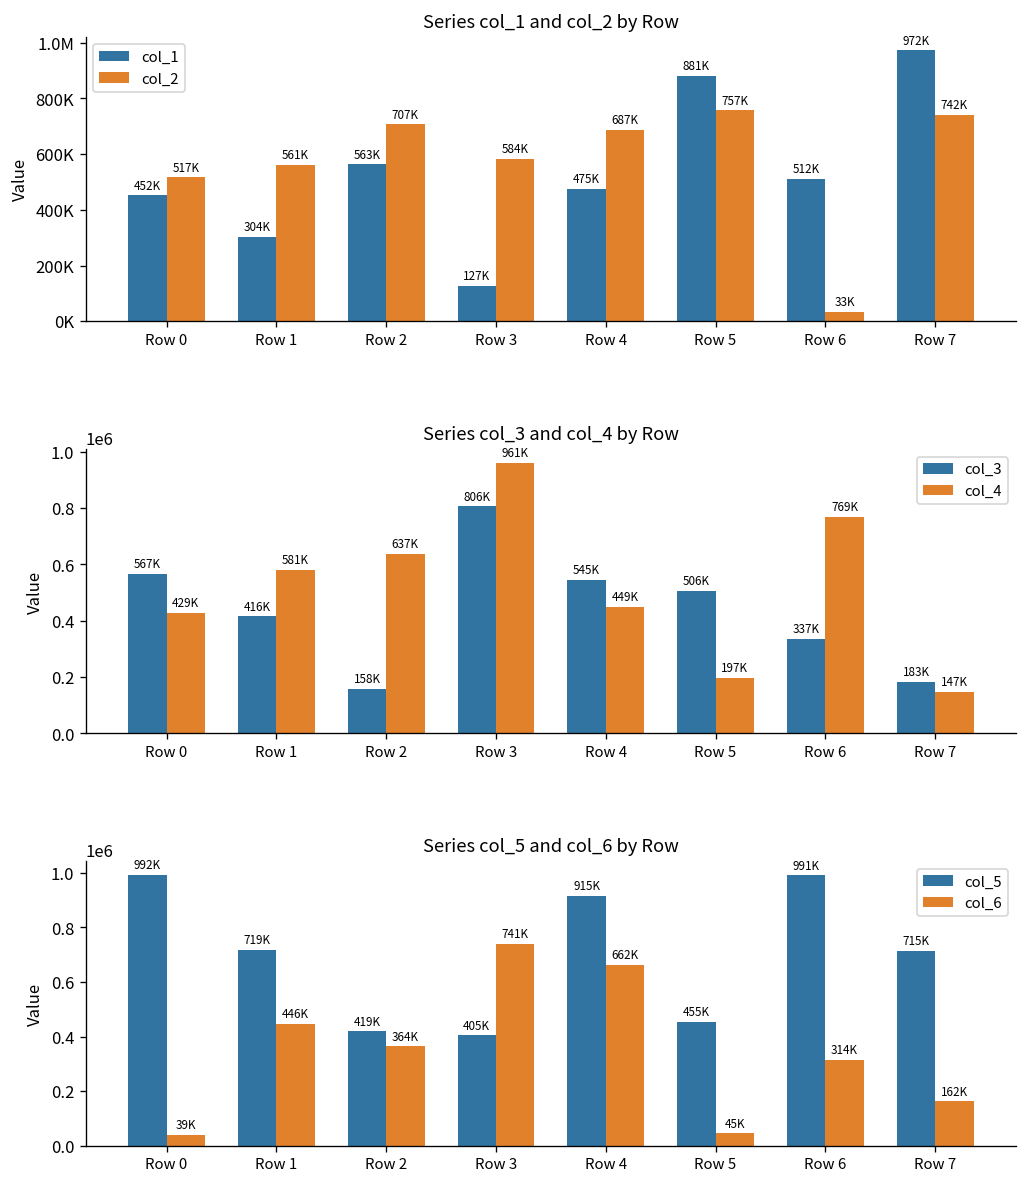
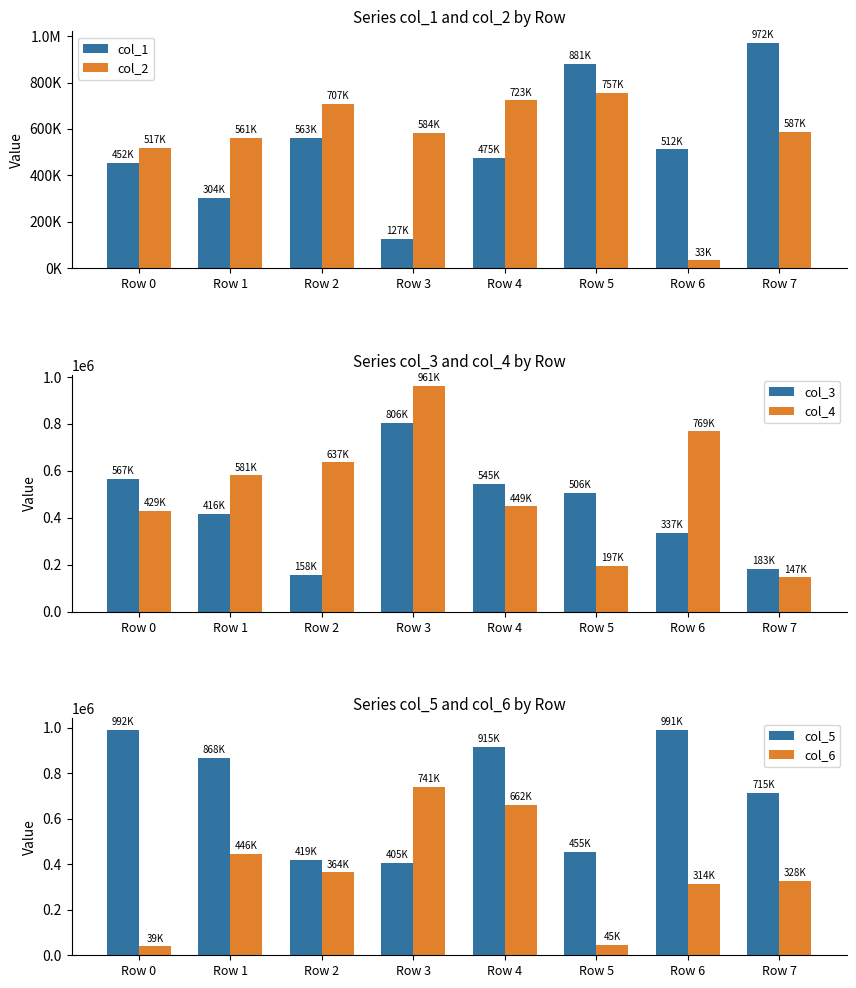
Series col_1 and col_2 by Row, col_2, Row 4: 687K -> 723K
Series col_1 and col_2 by Row, col_2, Row 7: 742K -> 587K
Series col_5 and col_6 by Row, col_5, Row 1: 719K -> 868K
Series col_5 and col_6 by Row, col_6, Row 7: 162K -> 328K
